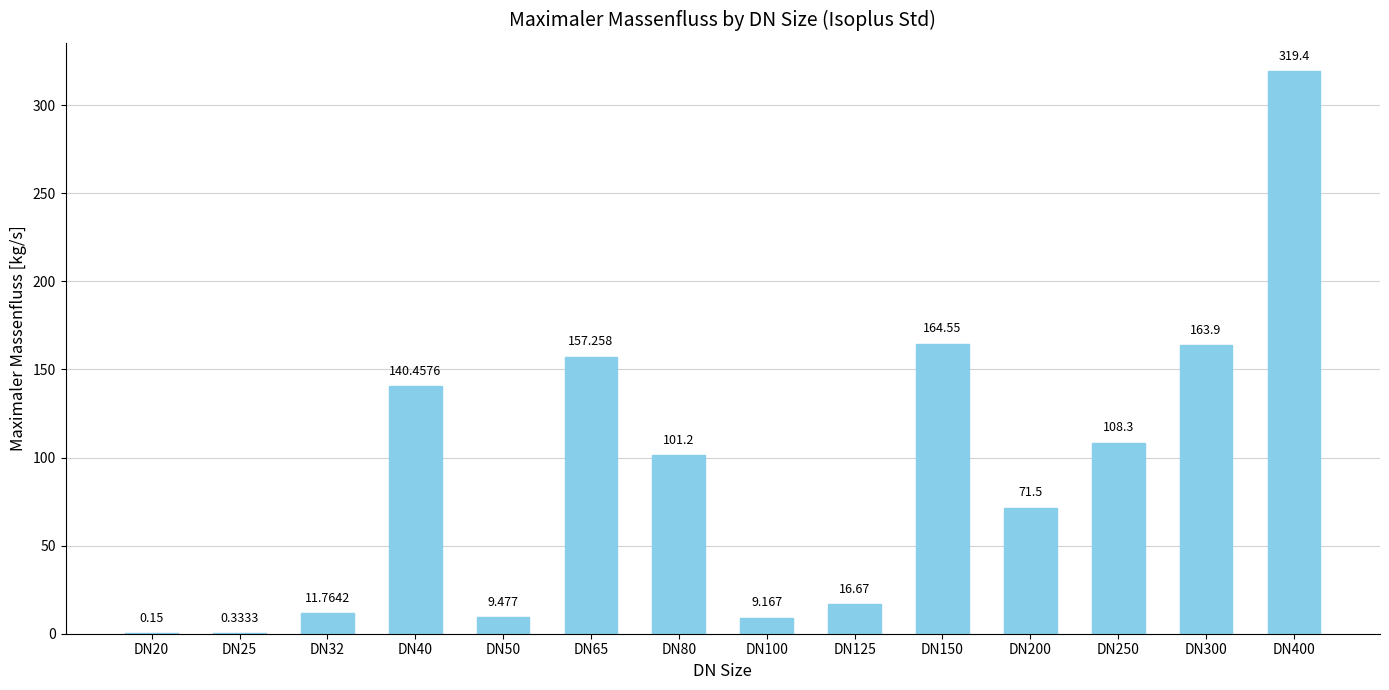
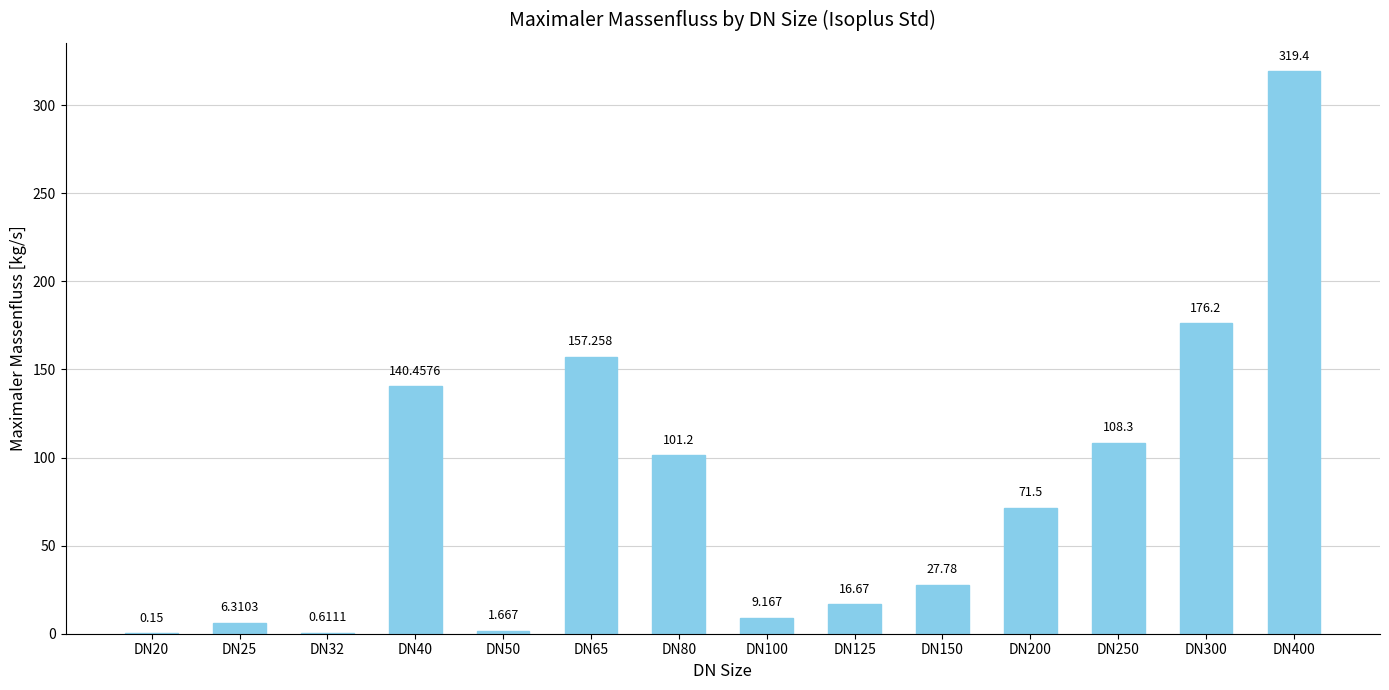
DN25: 0.3333 -> 6.3103
DN32: 11.7642 -> 0.6111
DN50: 9.477 -> 1.667
DN150: 164.55 -> 27.78
DN300: 163.9 -> 176.2
